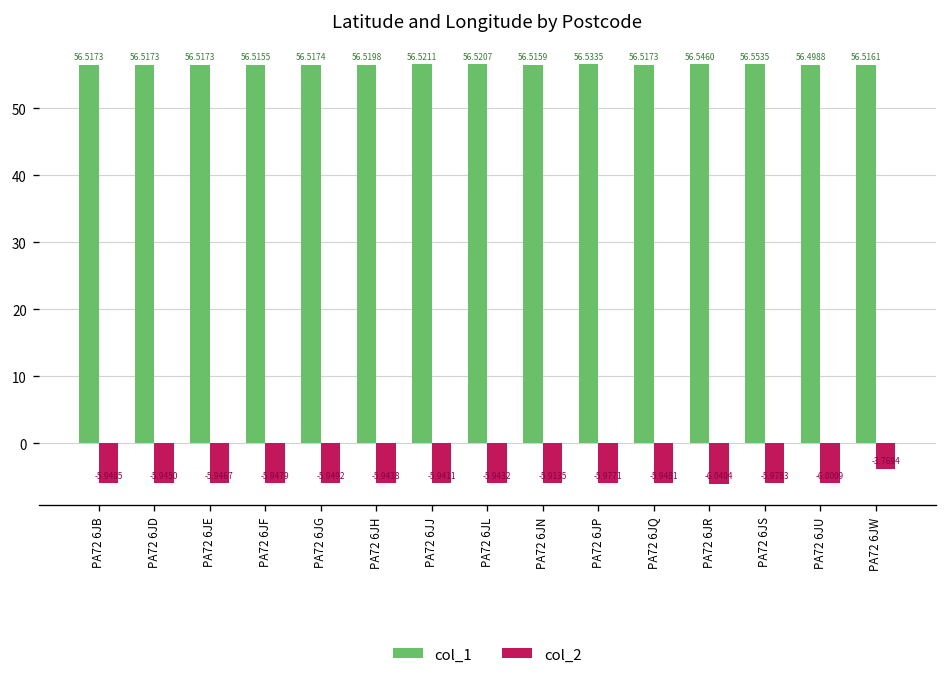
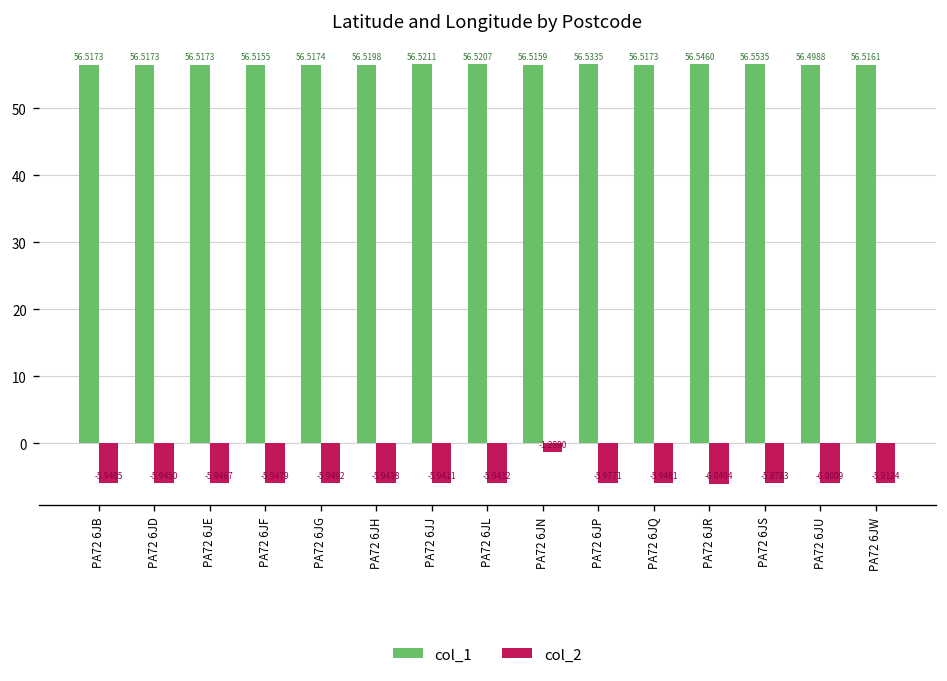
col_2, PA72 6JN: -5.9135 -> -1.2890
col_2, PA72 6JW: -3.7694 -> -5.9124
